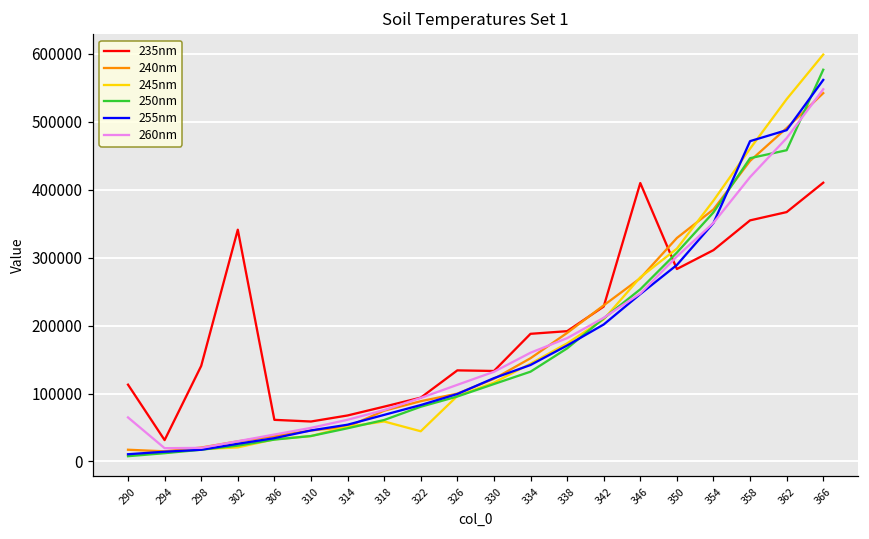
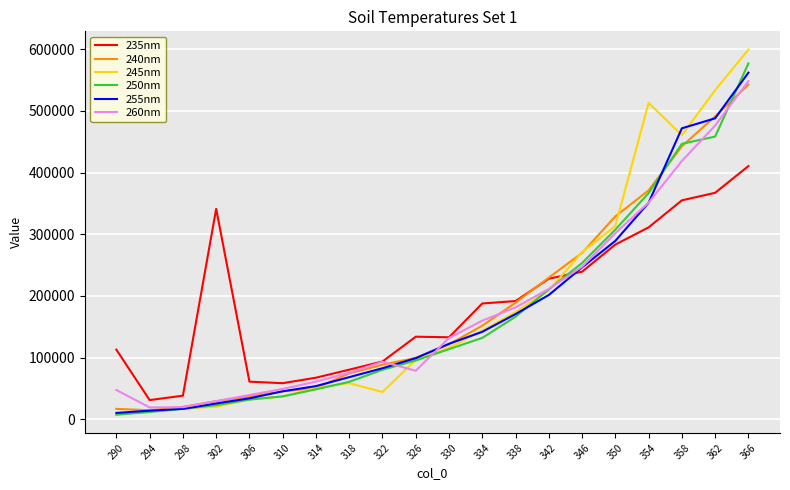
260nm, 290: 60000 -> 50000
235nm, 298: 140000 -> 40000
260nm, 326: 110000 -> 80000
235nm, 346: 410000 -> 240000
245nm, 354: 380000 -> 510000
